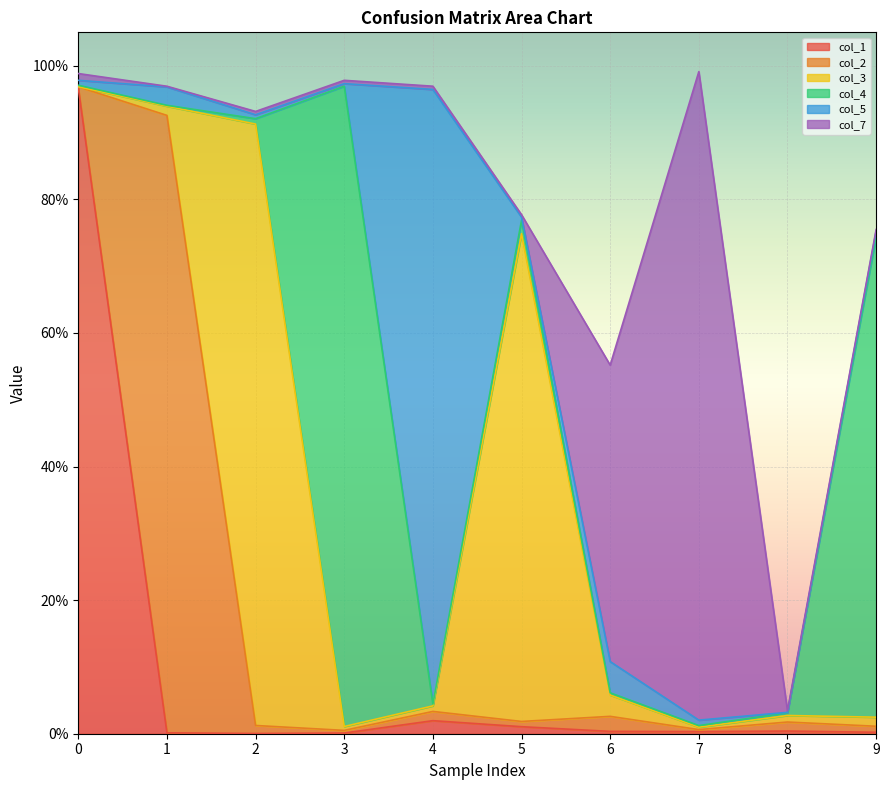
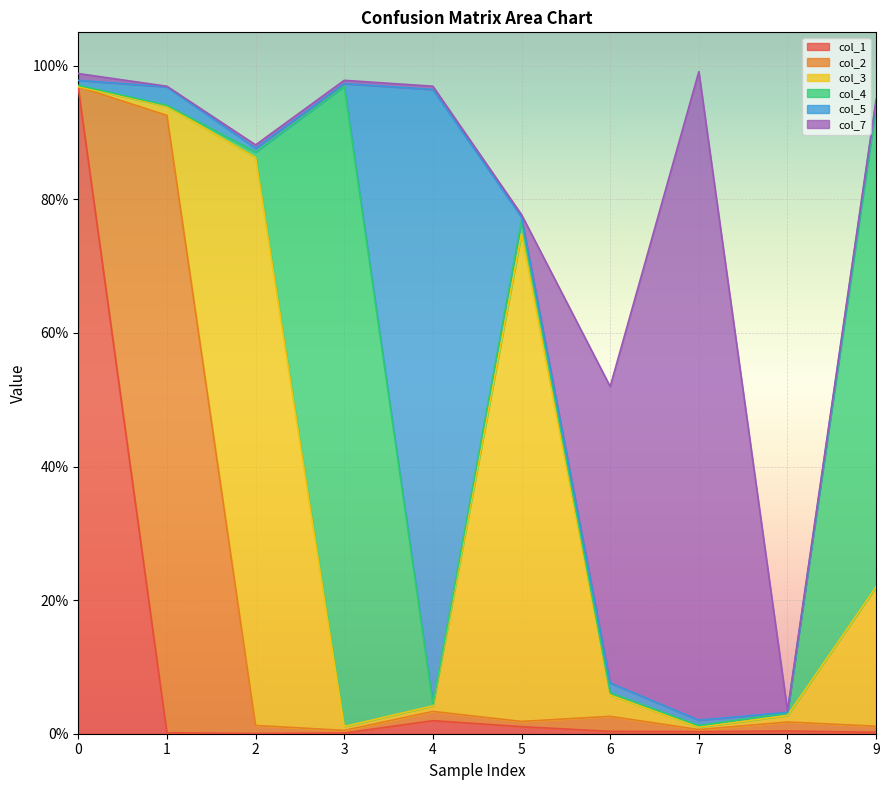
col_3, 2: 90% -> 85%
col_5, 6: 5% -> 1%
col_3, 9: 1% -> 21%
